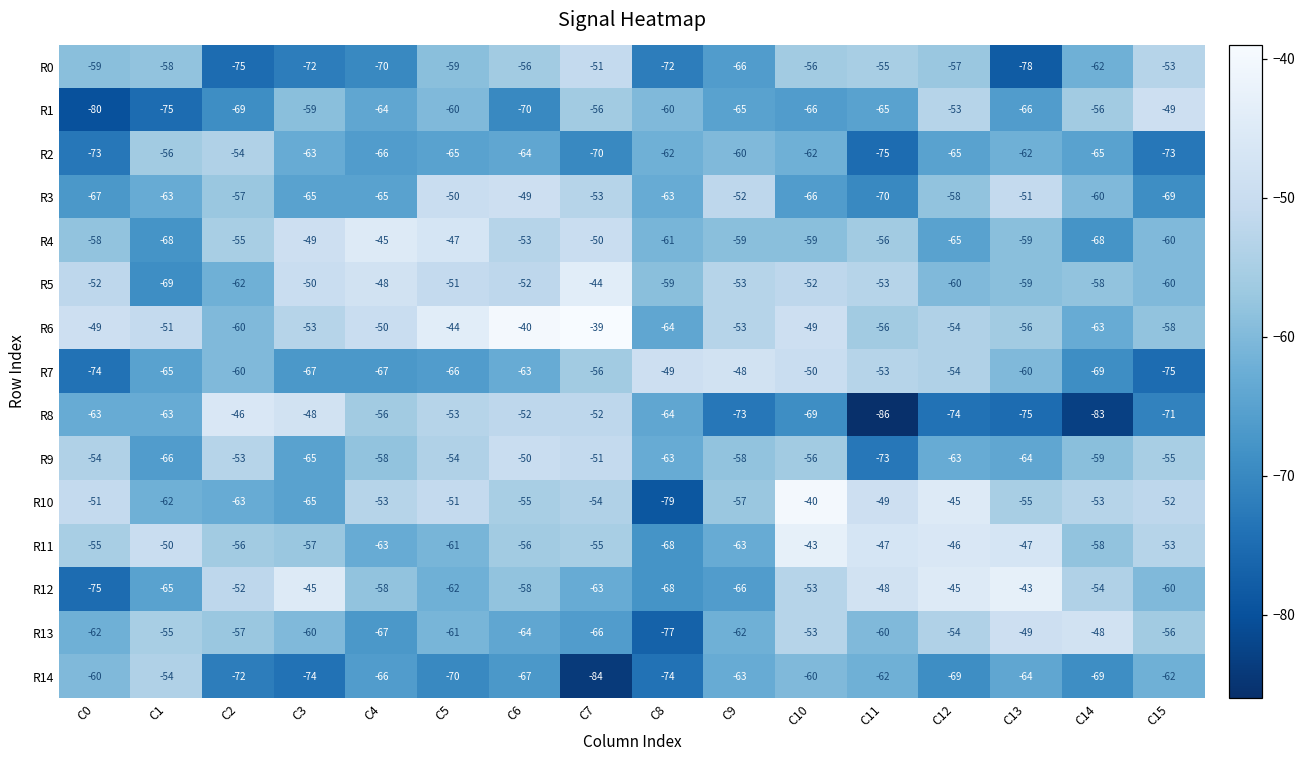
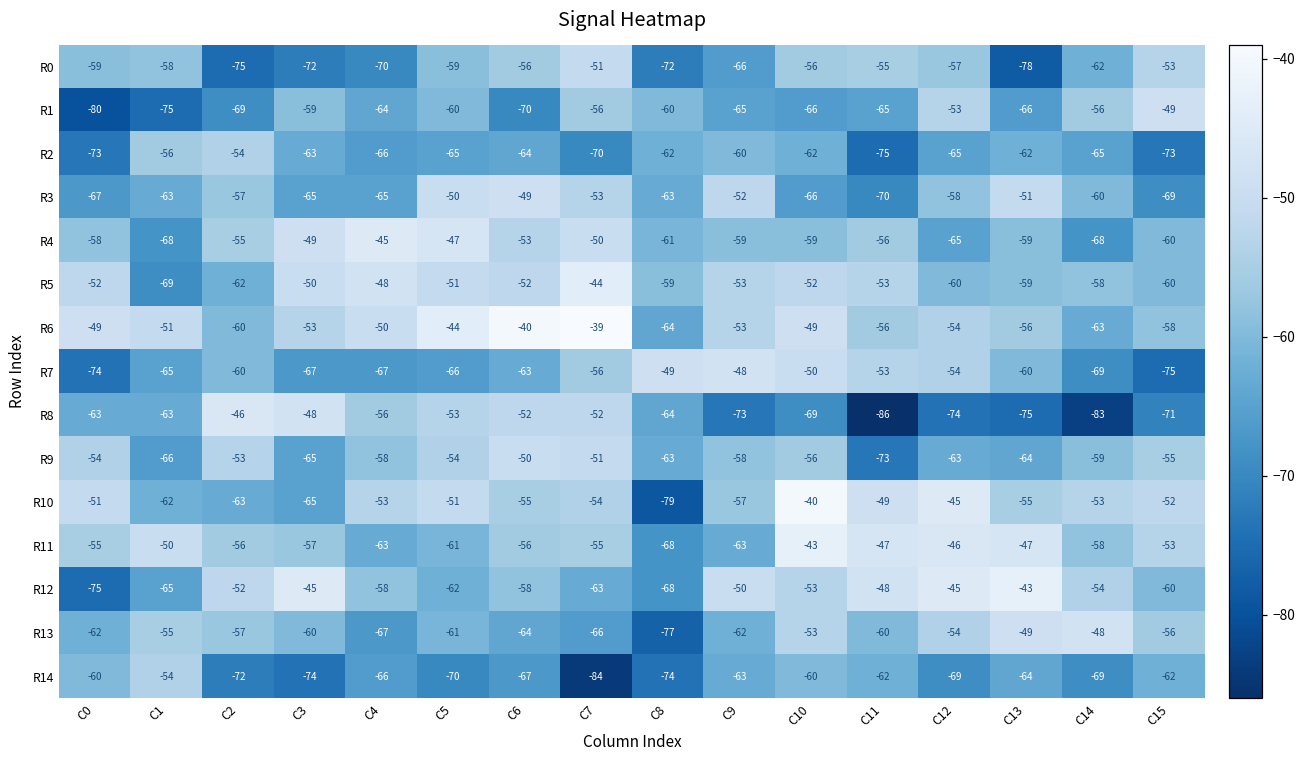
R12, C9: -66 -> -50
